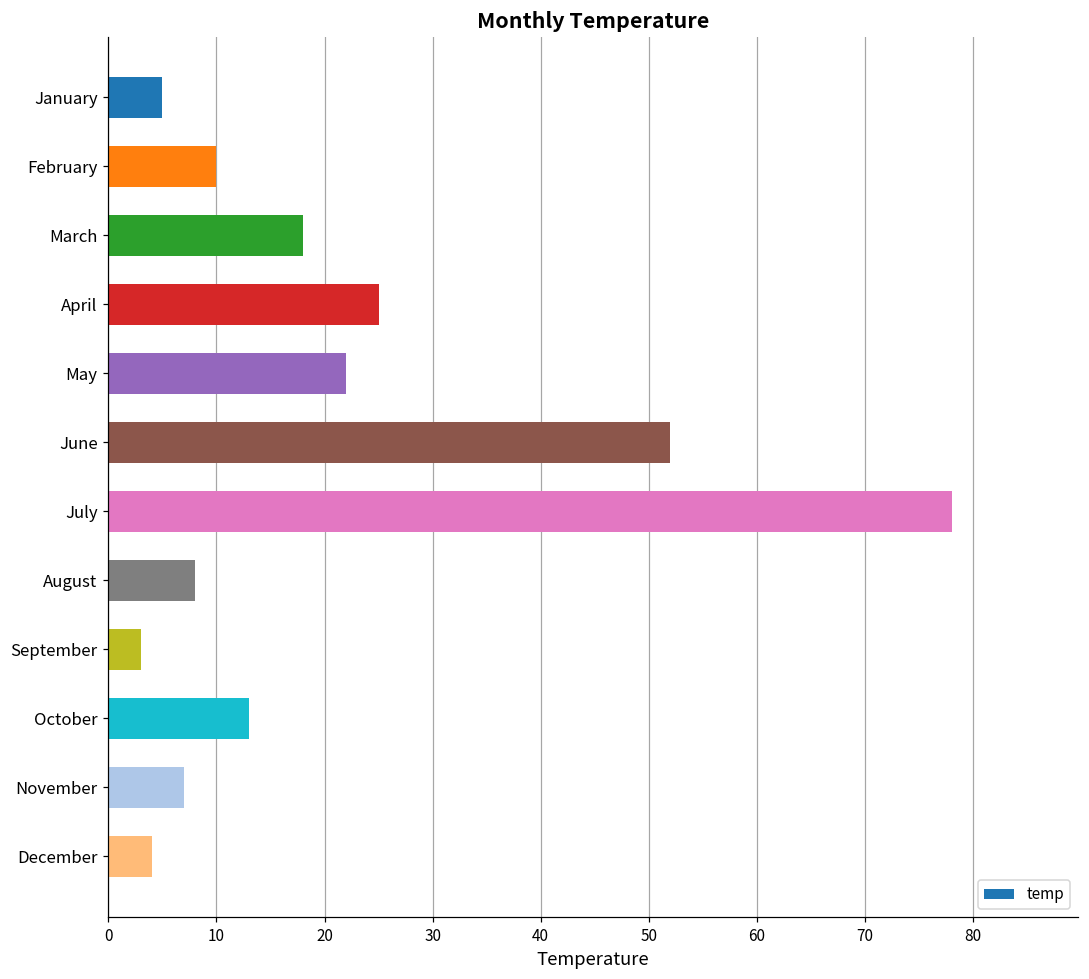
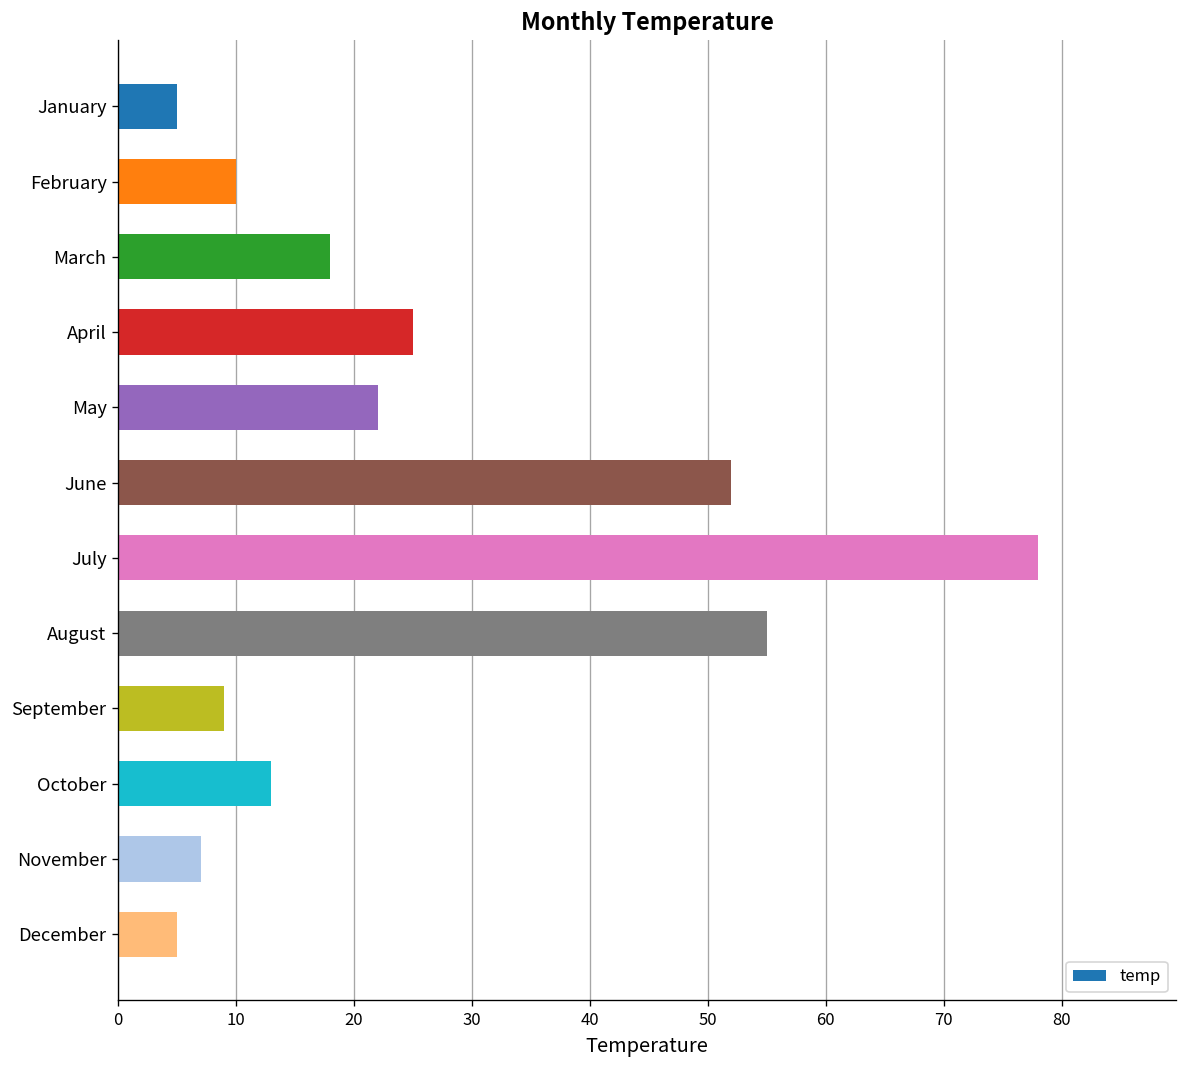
August: 8 -> 55
September: 3 -> 9
December: 4 -> 5
